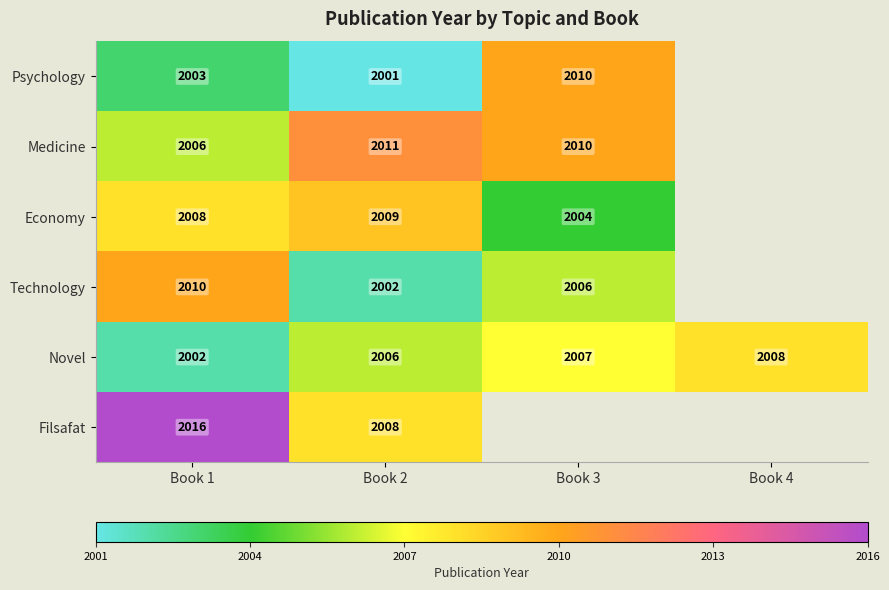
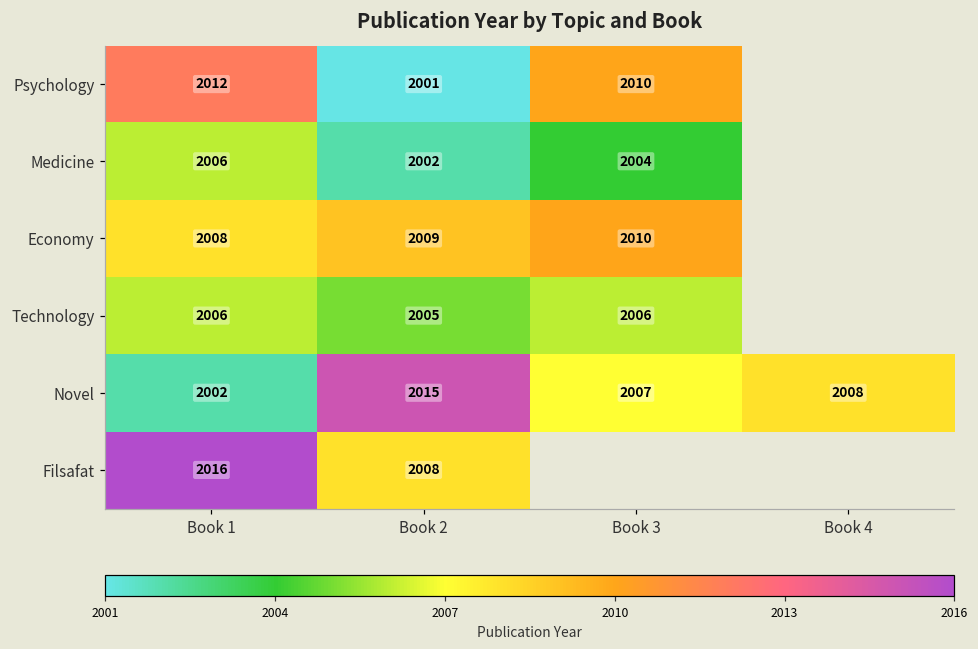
Psychology, Book 1: 2003 -> 2012
Medicine, Book 2: 2011 -> 2002
Medicine, Book 3: 2010 -> 2004
Economy, Book 3: 2004 -> 2010
Technology, Book 1: 2010 -> 2006
Technology, Book 2: 2002 -> 2005
Novel, Book 2: 2006 -> 2015
